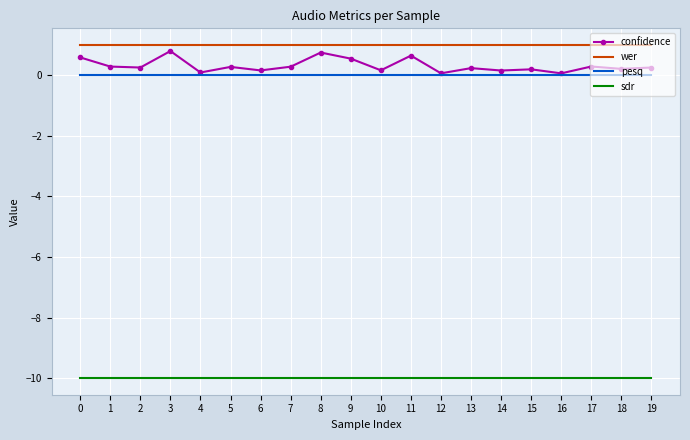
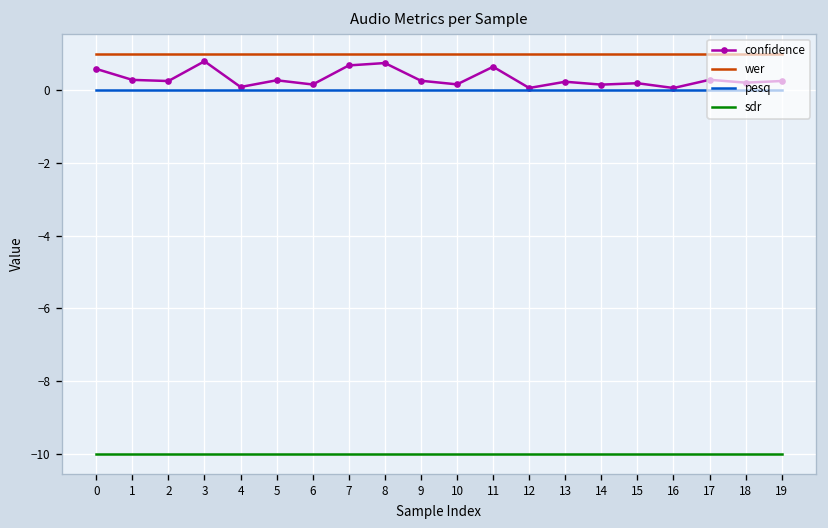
confidence, 7: 0.3 -> 0.7
confidence, 9: 0.5 -> 0.3
